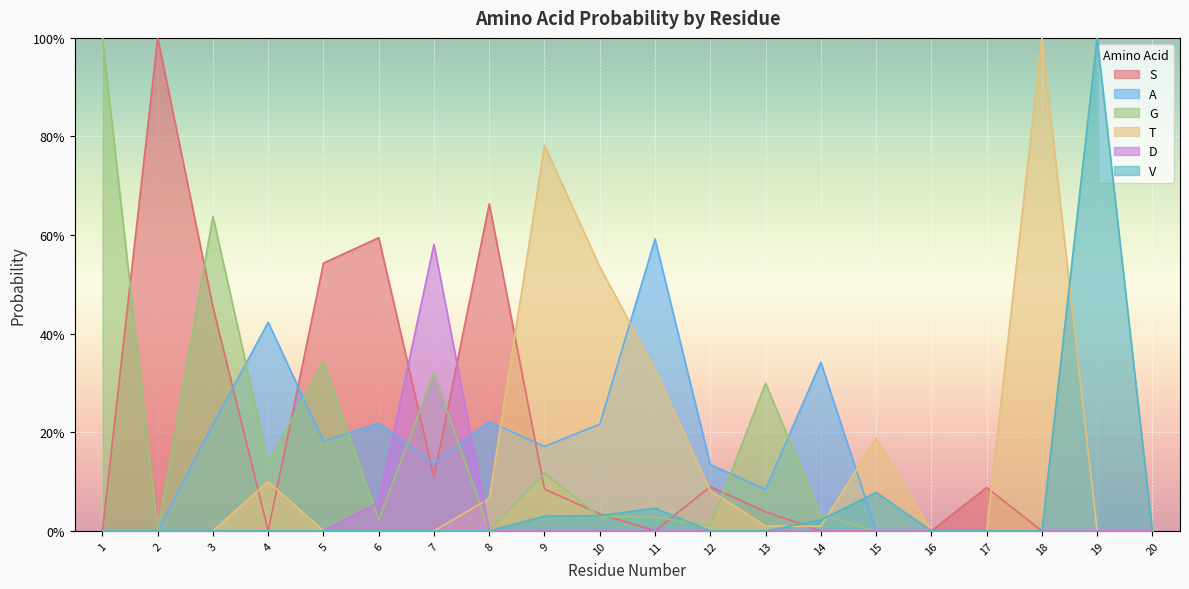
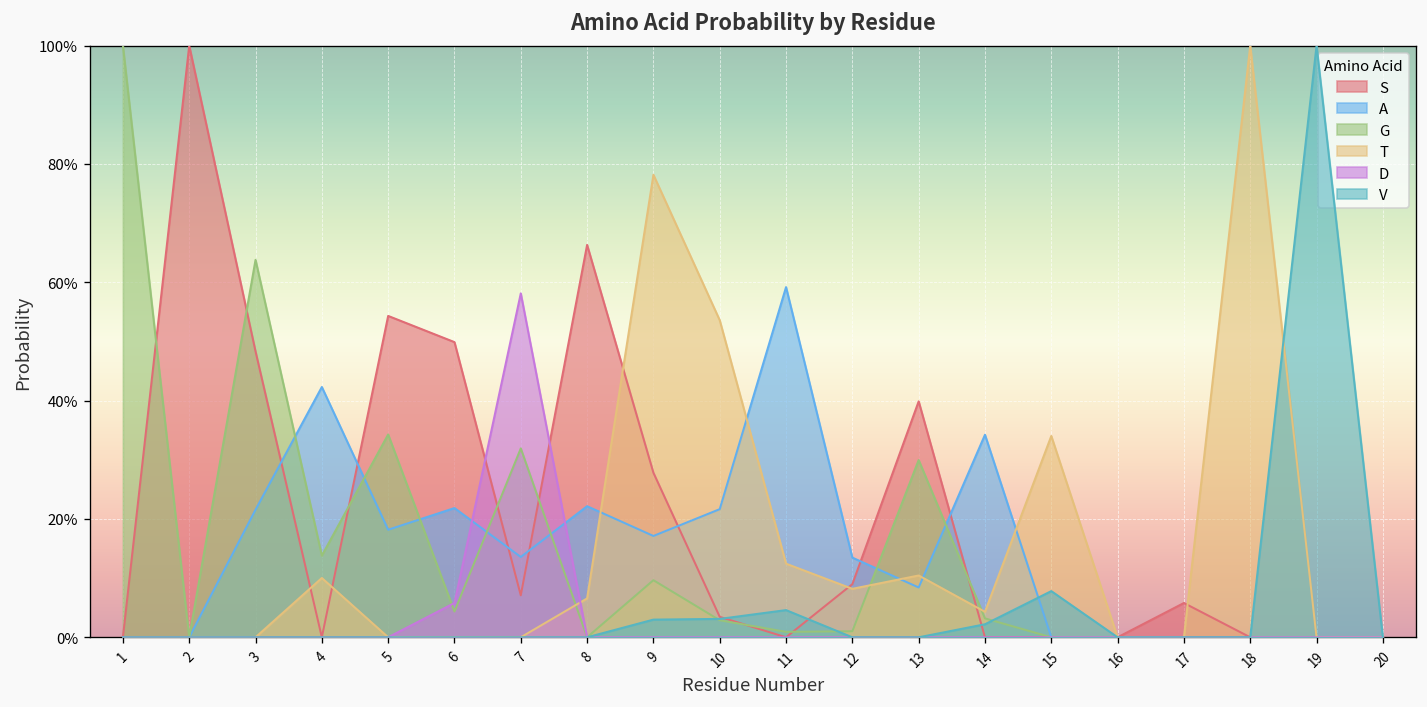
S, 3: 45% -> 48%
S, 6: 59% -> 50%
G, 6: 2% -> 4%
S, 7: 11% -> 7%
S, 9: 8% -> 28%
G, 9: 12% -> 10%
G, 11: 3% -> 1%
T, 11: 33% -> 12%
S, 13: 4% -> 40%
T, 13: 1% -> 10%
T, 14: 1% -> 4%
T, 15: 19% -> 34%
S, 17: 9% -> 6%
